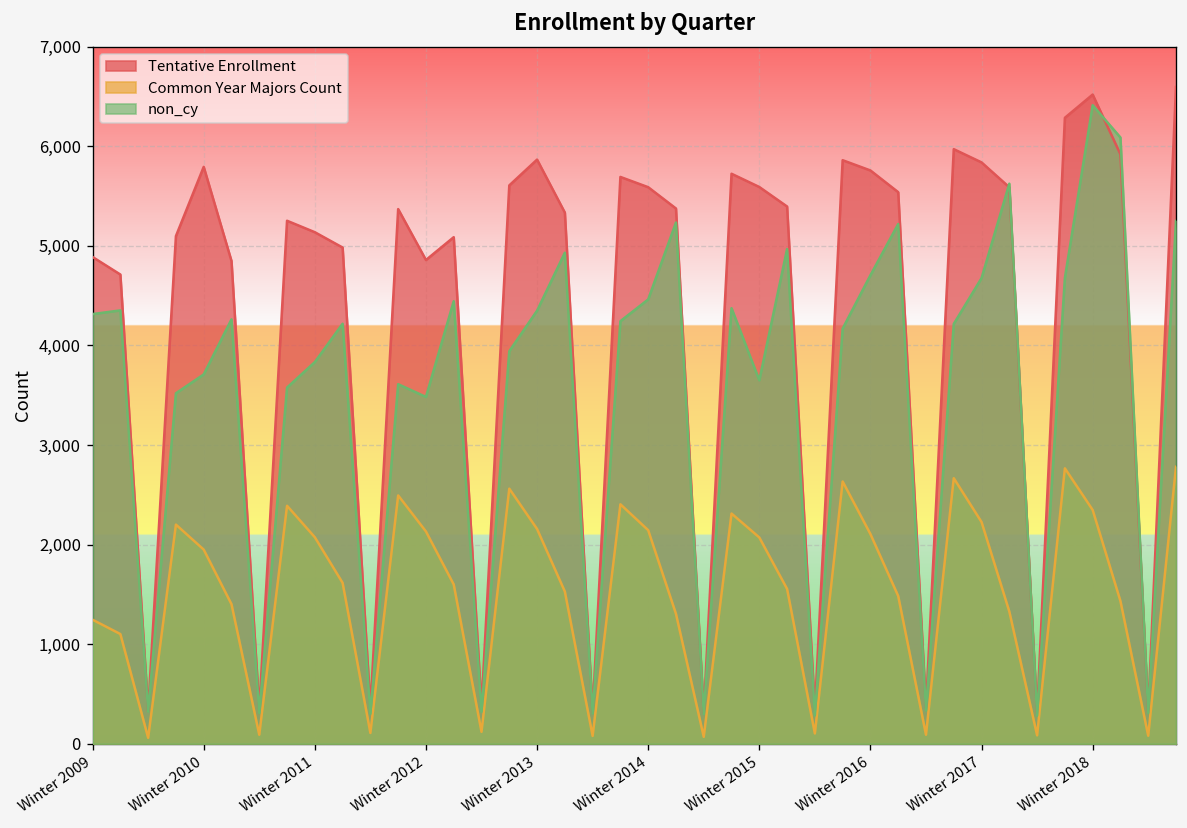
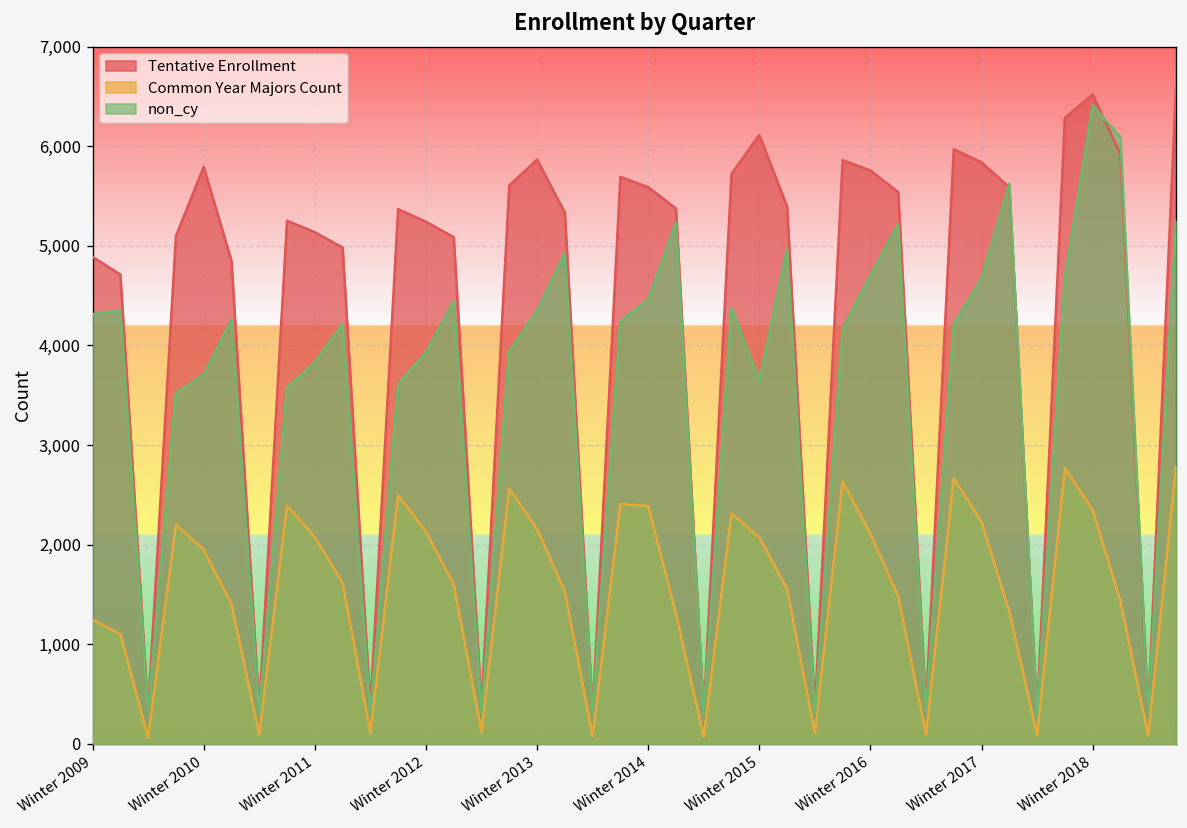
Tentative Enrollment, Winter 2012: 4,900 -> 5,200
non_cy, Winter 2012: 3,500 -> 3,900
Common Year Majors Count, Winter 2014: 2,100 -> 2,400
Tentative Enrollment, Winter 2015: 5,600 -> 6,100
